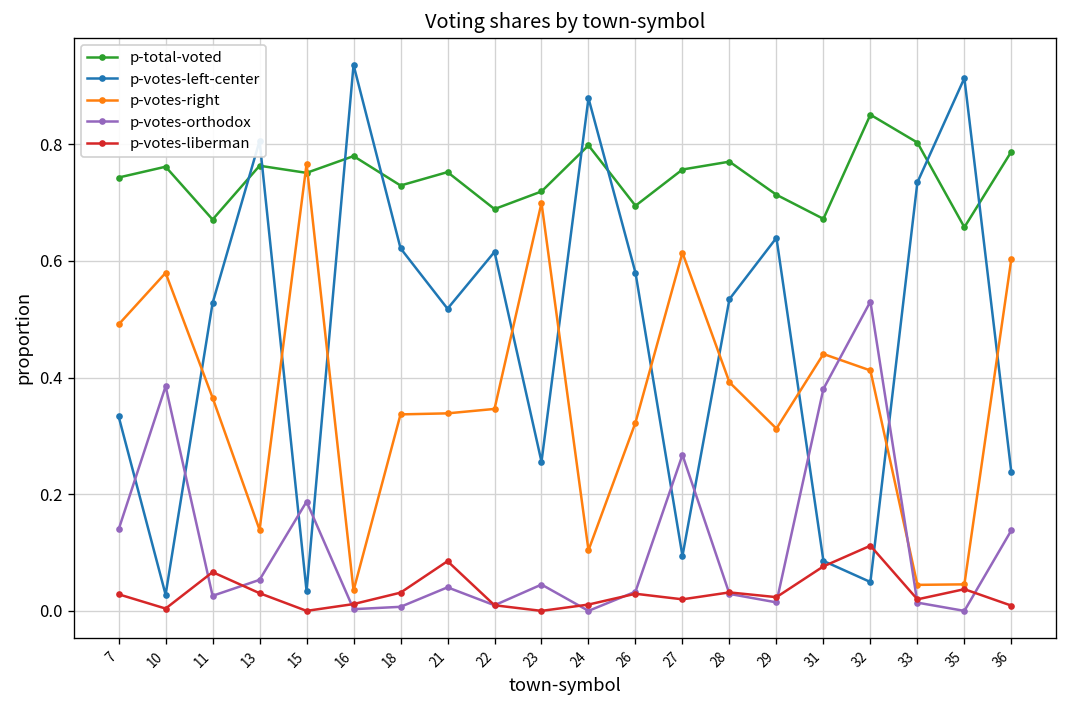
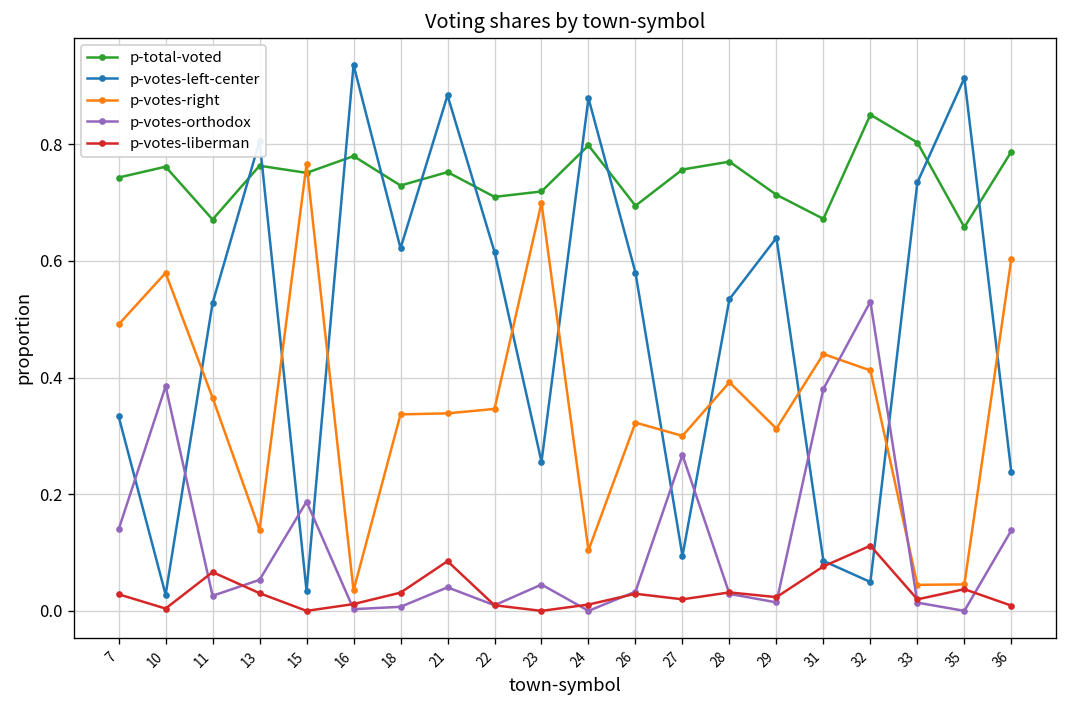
p-votes-left-center, 21: 0.52 -> 0.88
p-total-voted, 22: 0.69 -> 0.71
p-votes-right, 27: 0.61 -> 0.30
